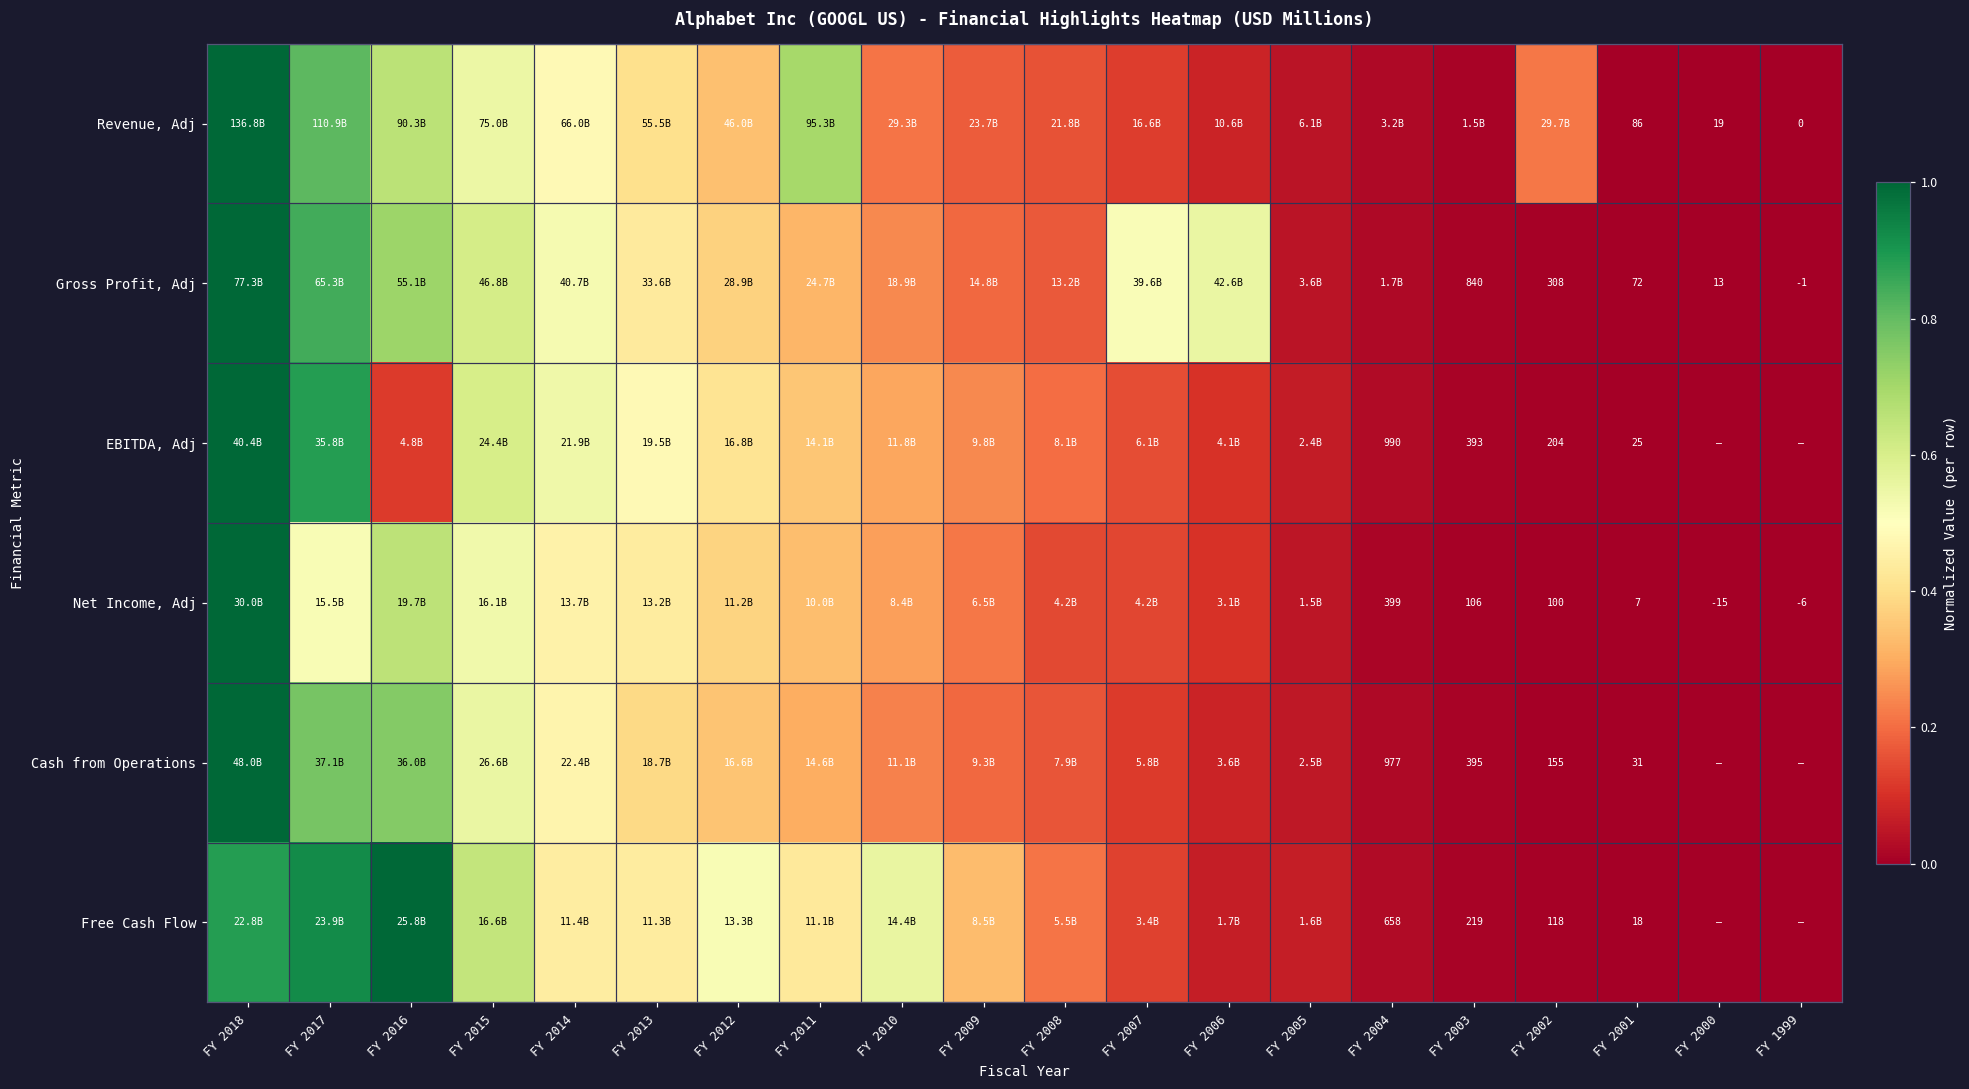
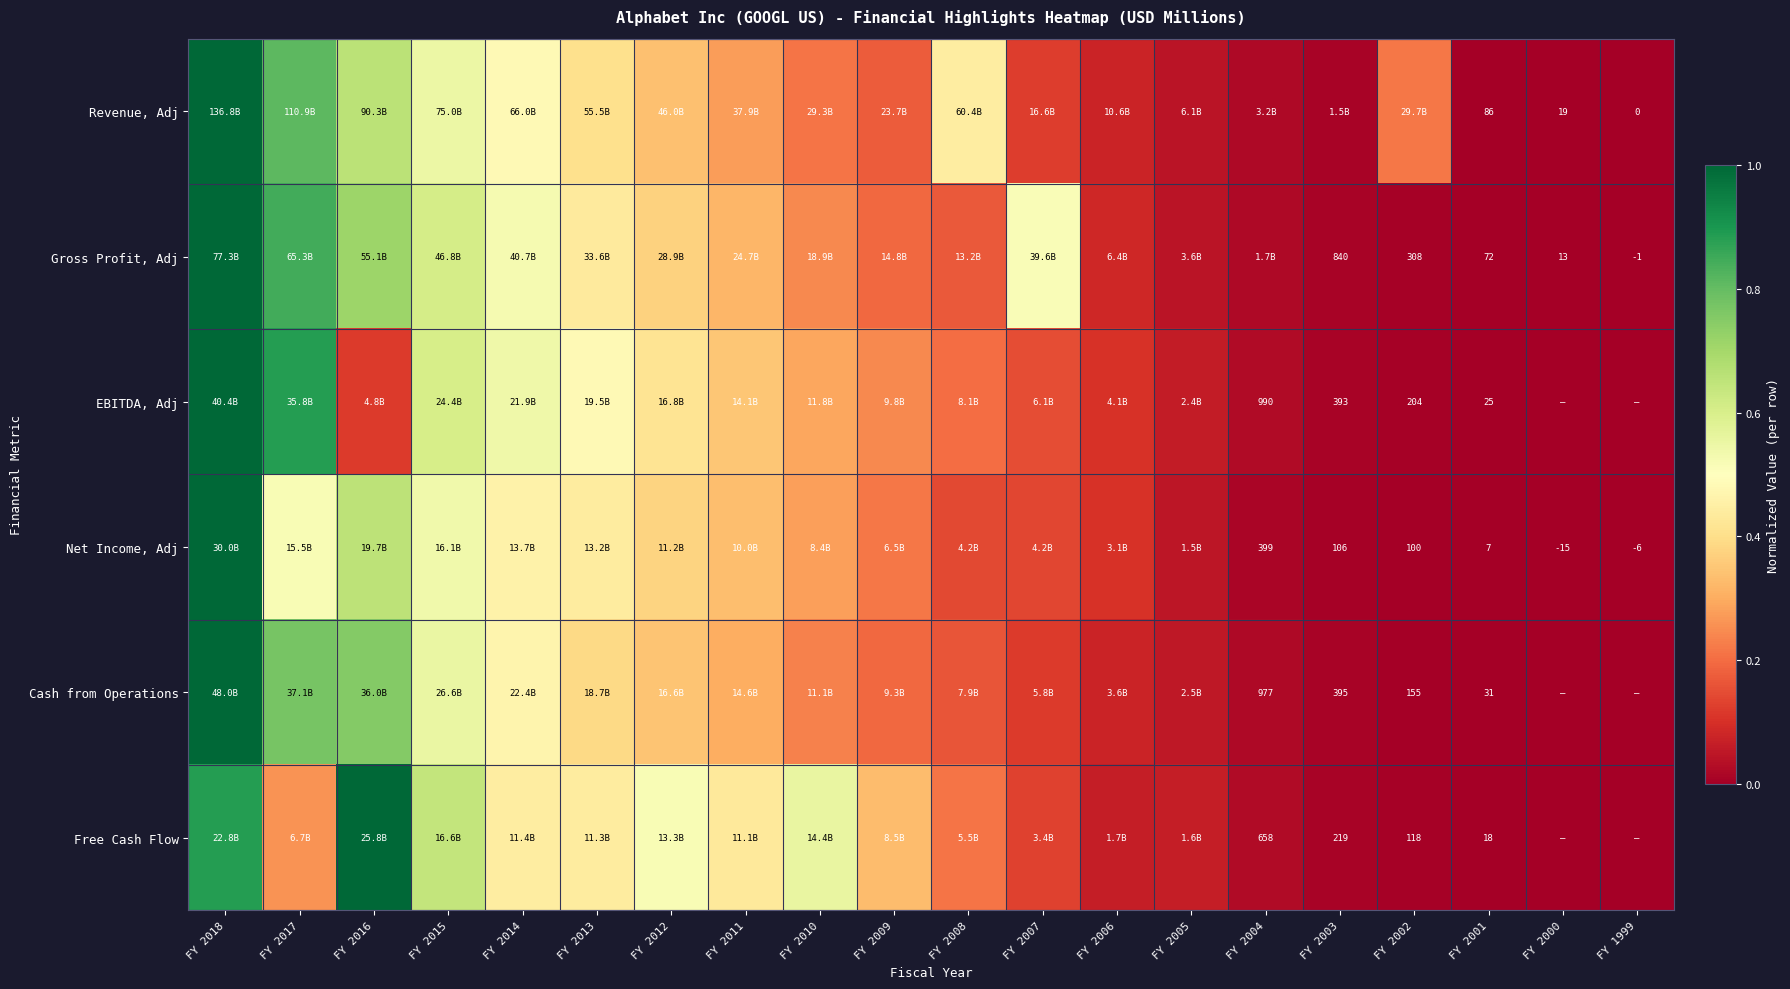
Revenue, Adj, FY 2011: 95.3B -> 37.9B
Revenue, Adj, FY 2008: 21.8B -> 60.4B
Gross Profit, Adj, FY 2006: 42.6B -> 6.4B
Free Cash Flow, FY 2017: 23.9B -> 6.7B
